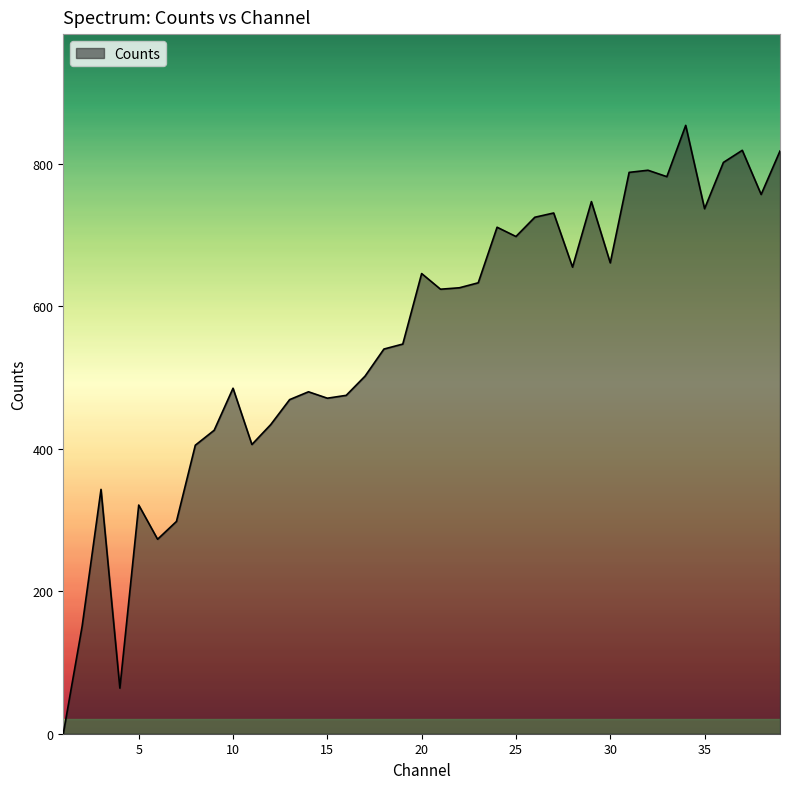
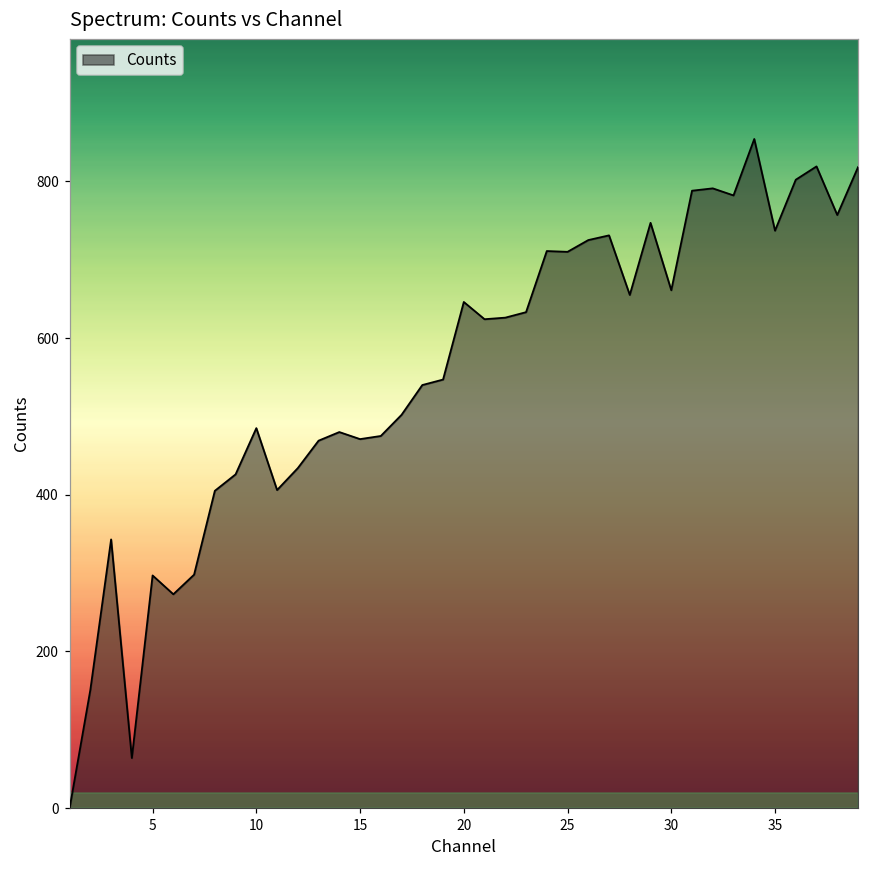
5: 320 -> 300
25: 700 -> 710
